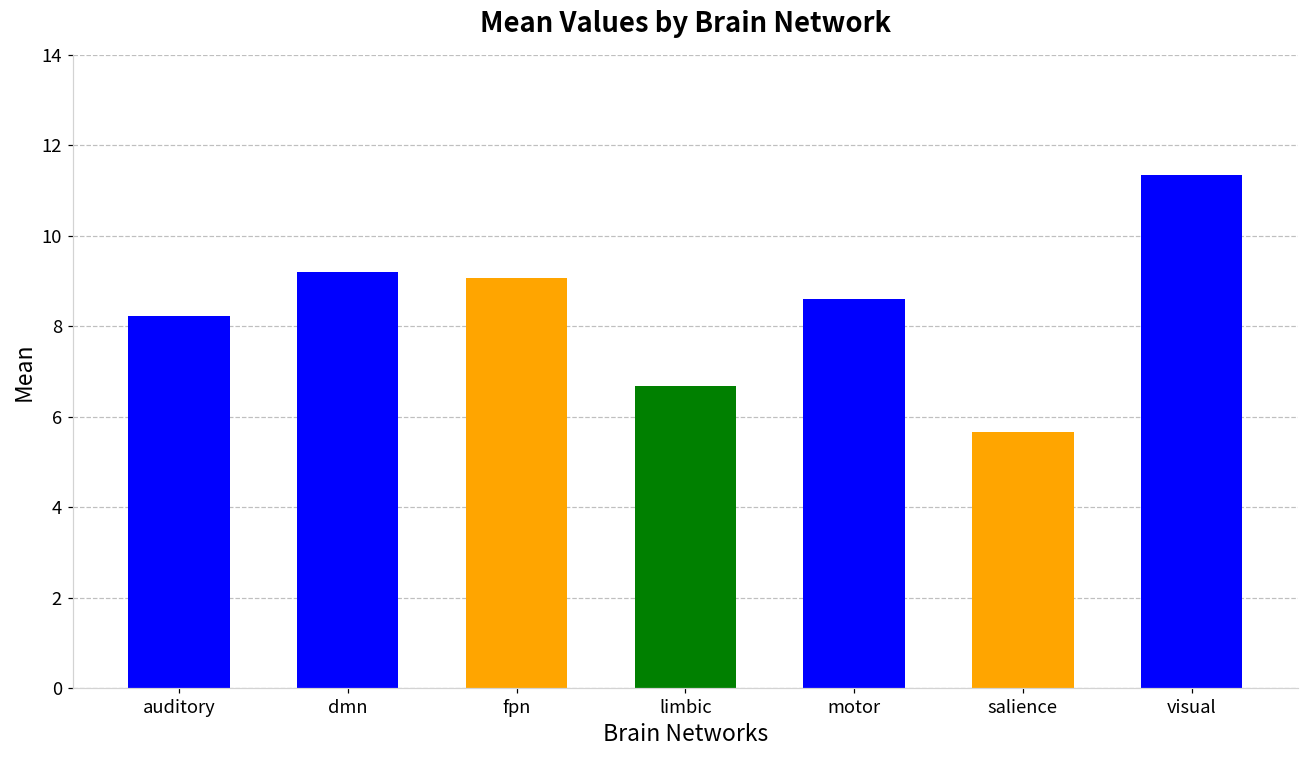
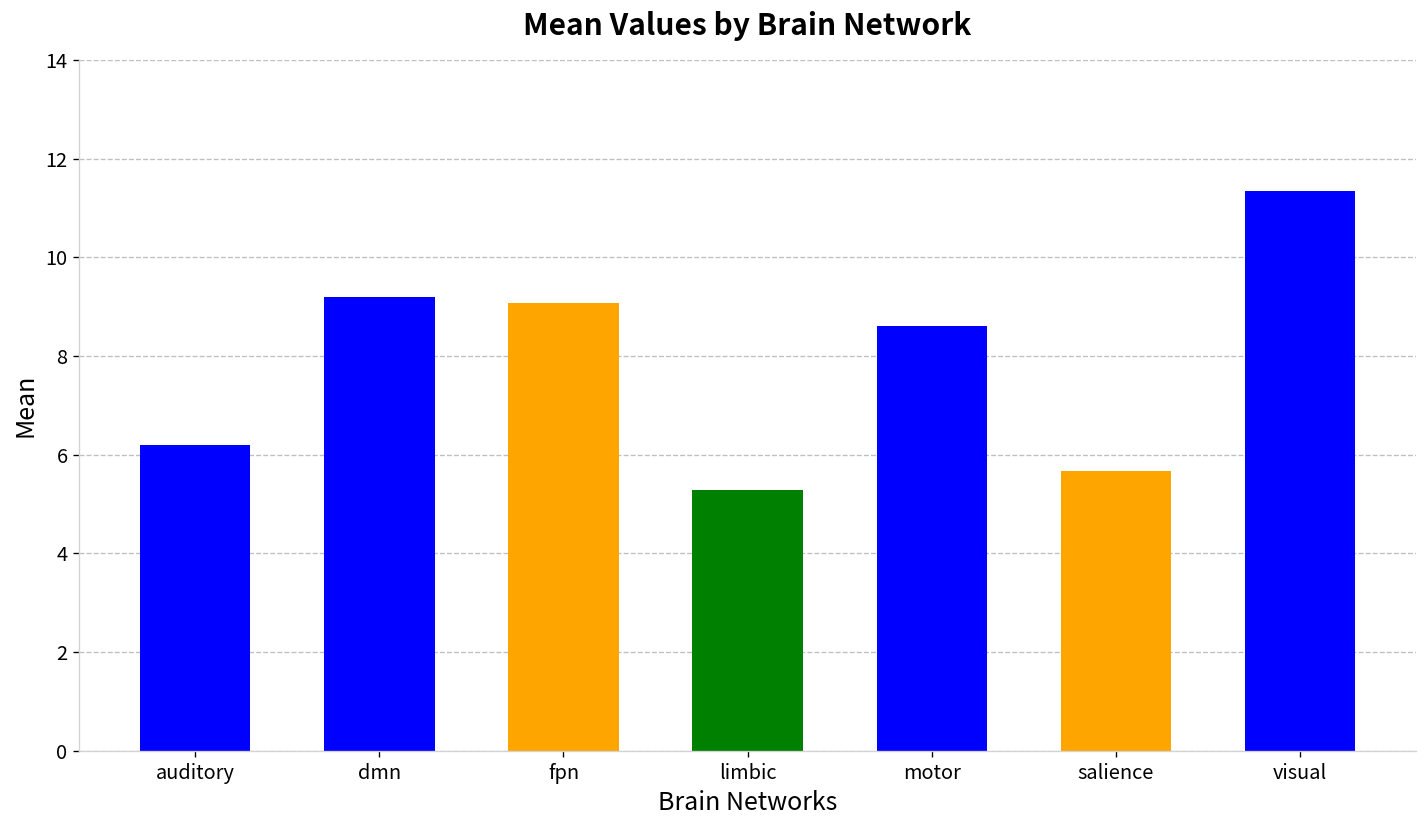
auditory: 8.2 -> 6.2
limbic: 6.7 -> 5.3
